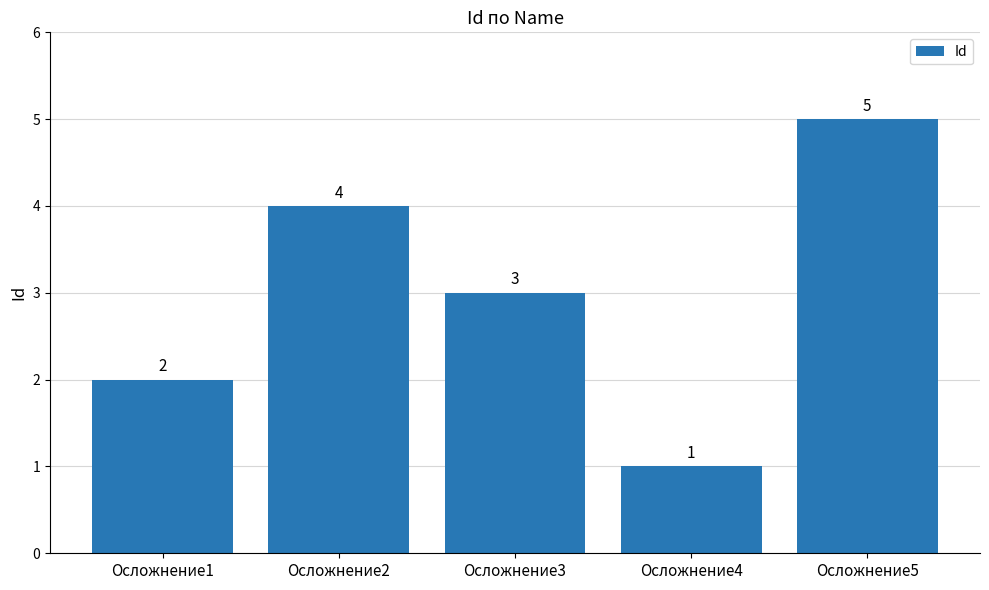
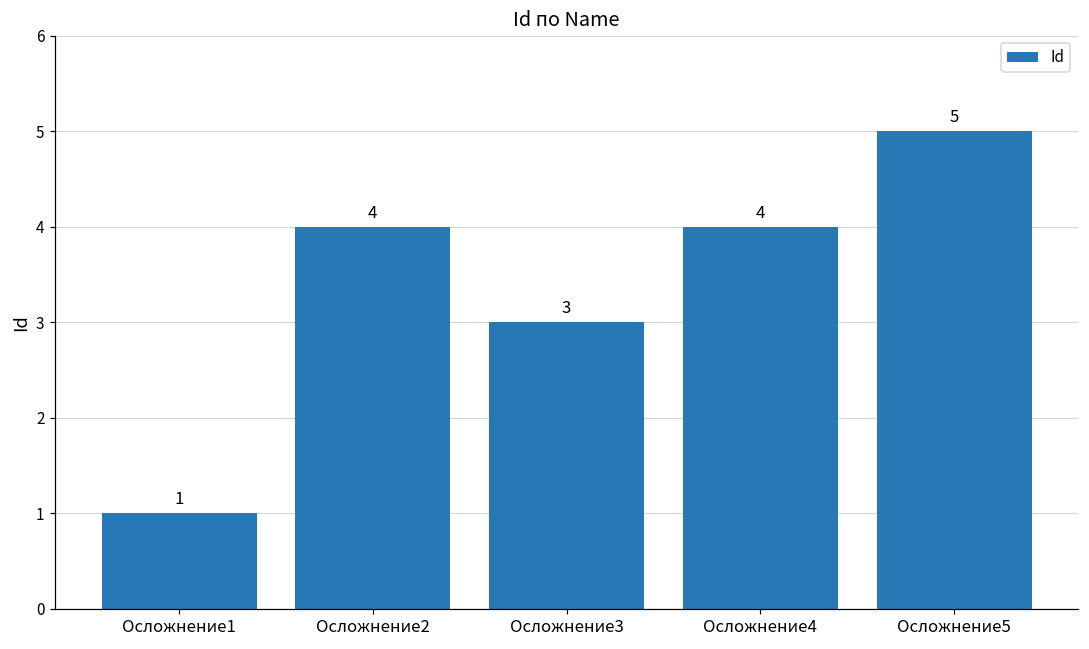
Осложнение1: 2 -> 1
Осложнение4: 1 -> 4
